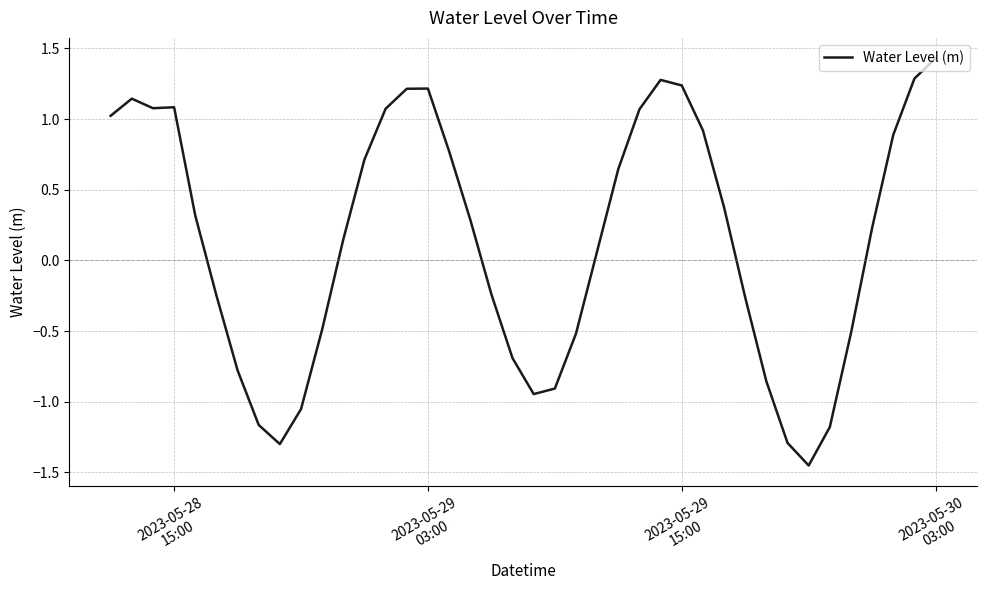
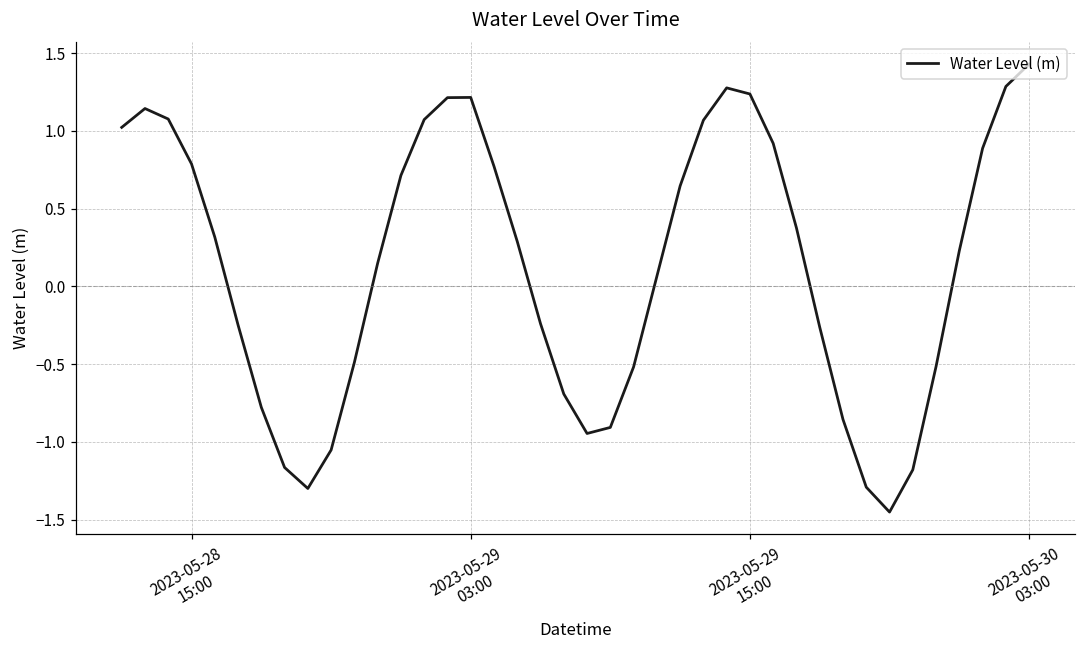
2023-05-28 15:00: 1.08 -> 0.79
